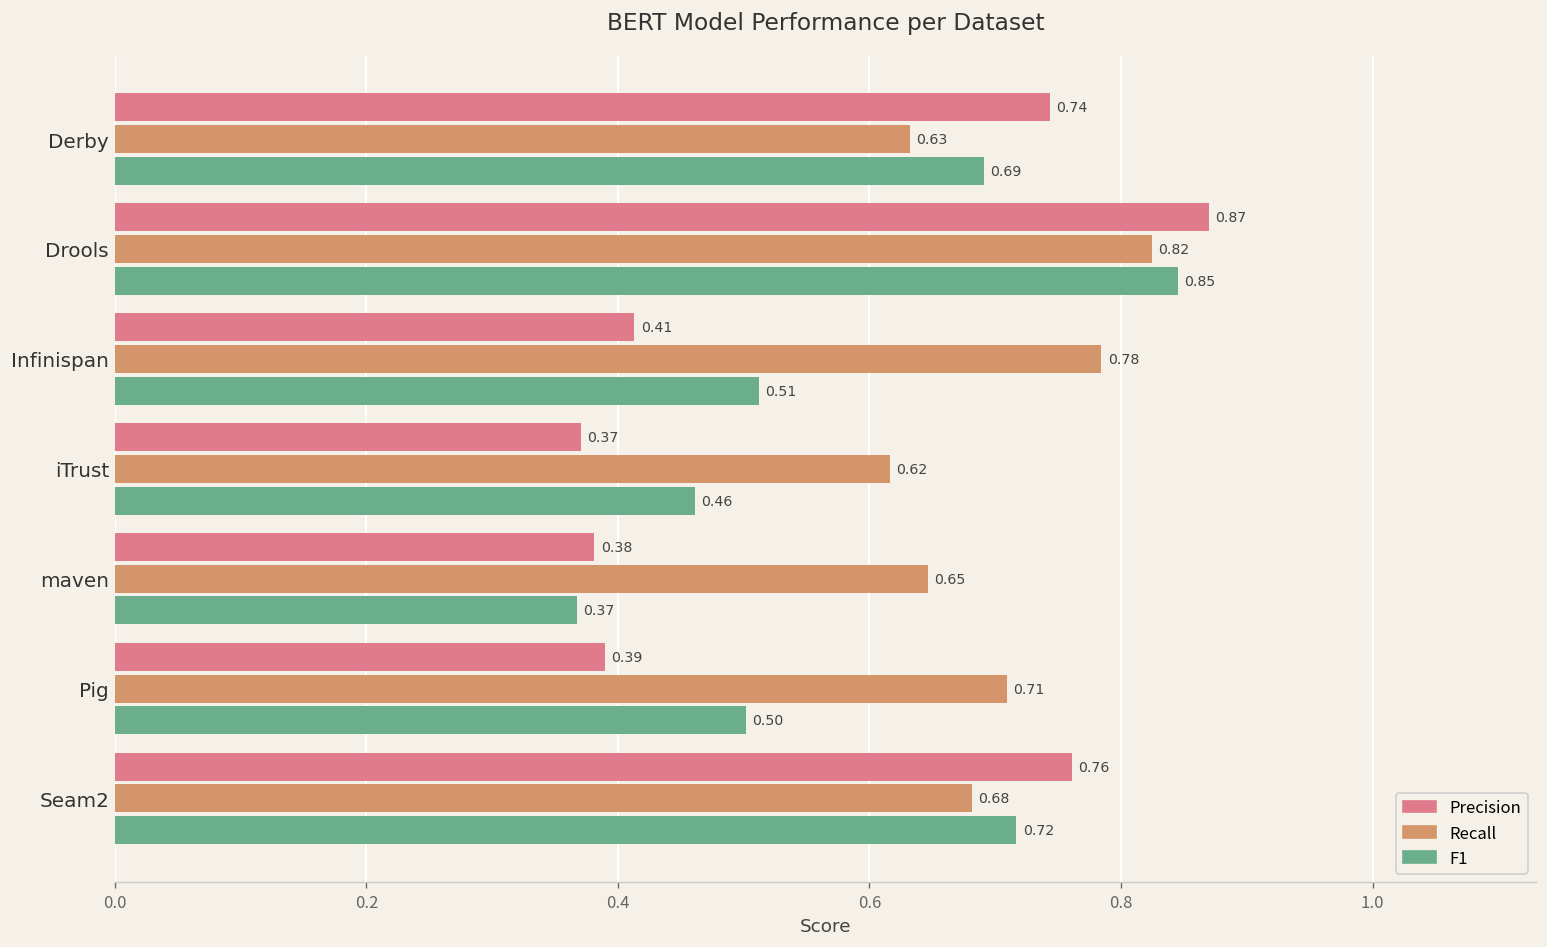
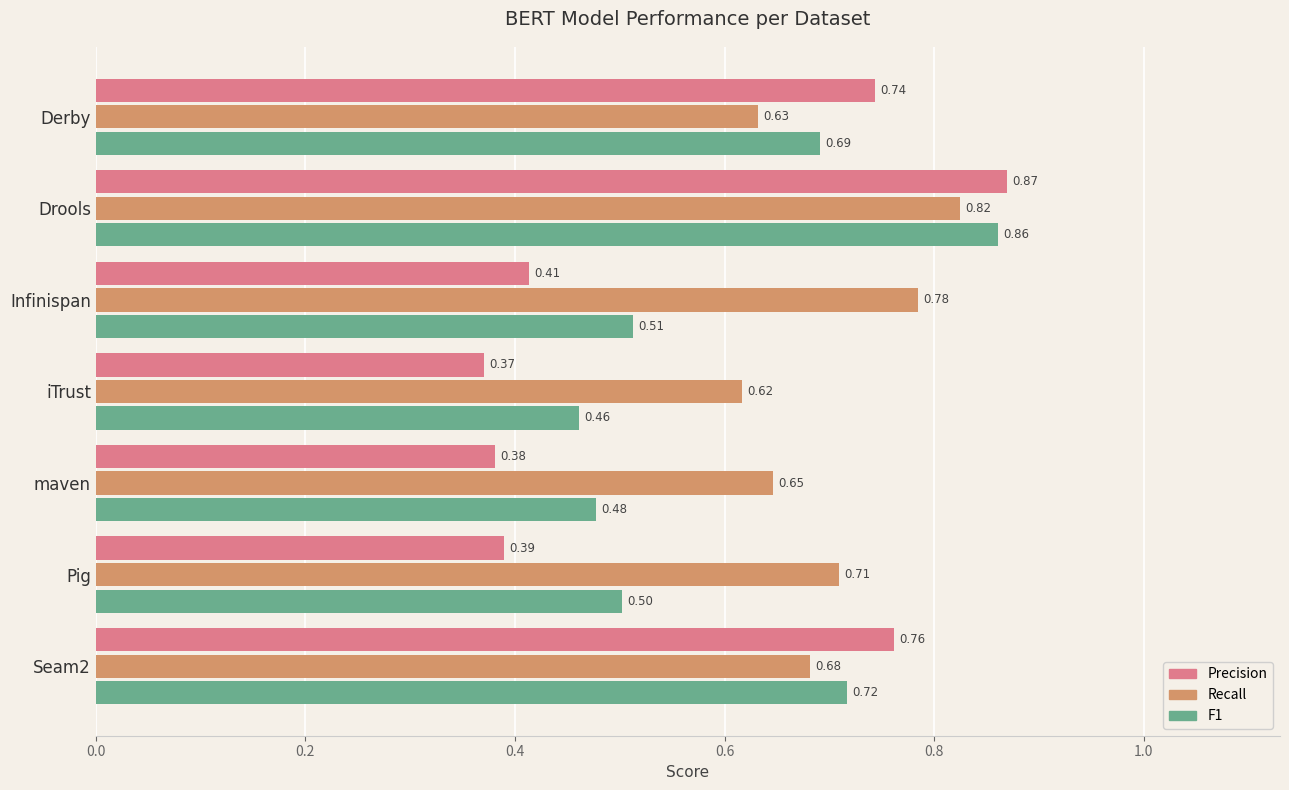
F1, Drools: 0.85 -> 0.86
F1, maven: 0.37 -> 0.48
